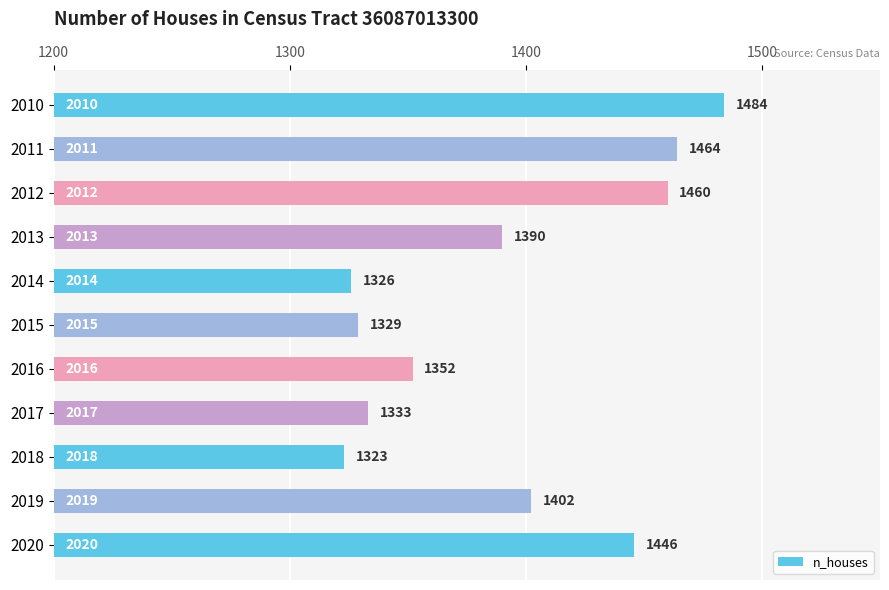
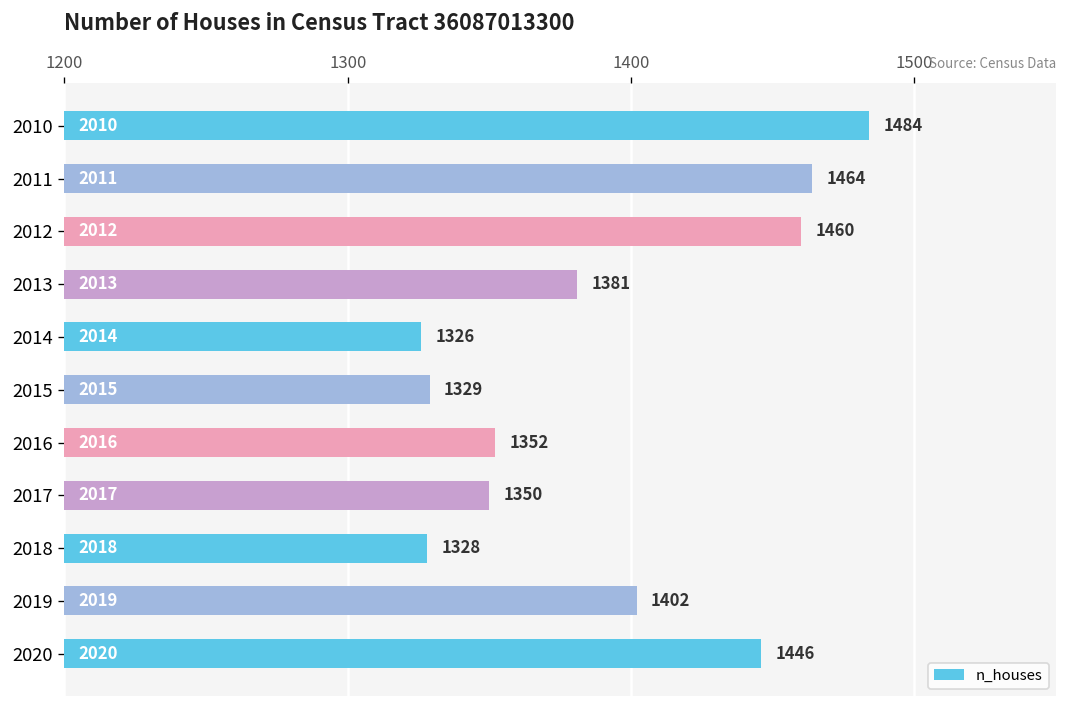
2013: 1390 -> 1381
2017: 1333 -> 1350
2018: 1323 -> 1328
